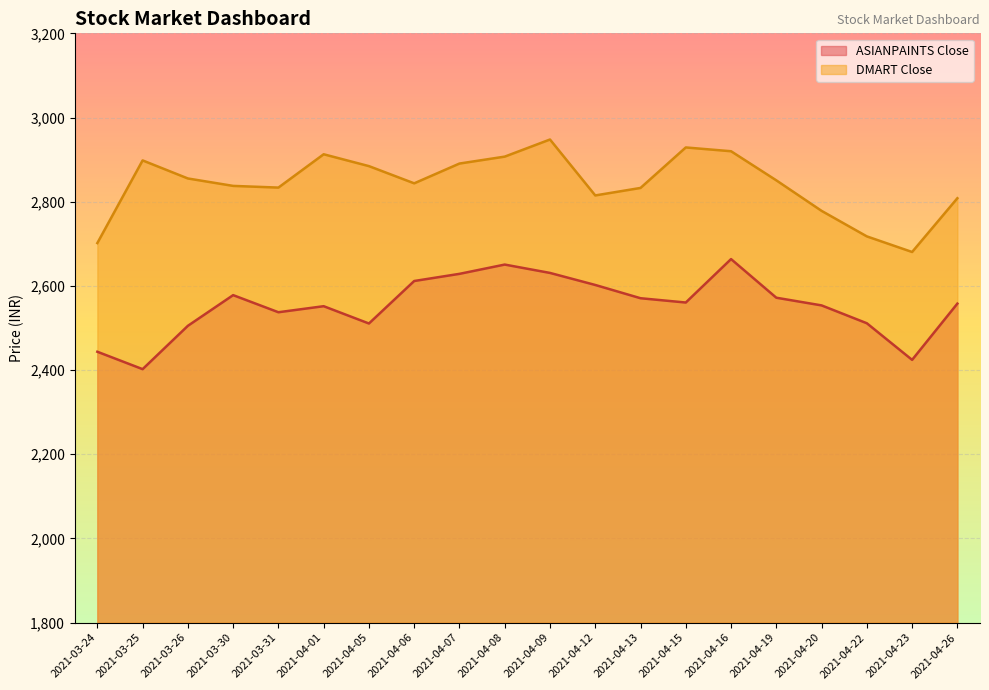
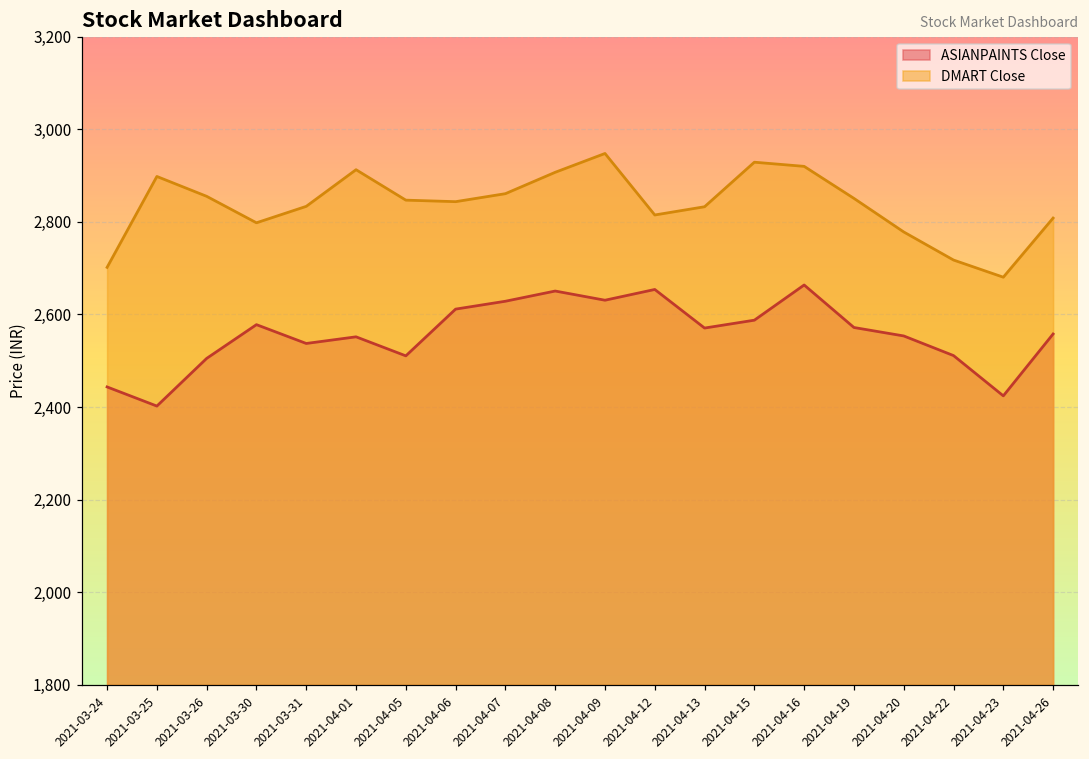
DMART Close, 2021-03-30: 2,840 -> 2,800
DMART Close, 2021-04-05: 2,880 -> 2,850
DMART Close, 2021-04-07: 2,890 -> 2,860
ASIANPAINTS Close, 2021-04-12: 2,600 -> 2,650
ASIANPAINTS Close, 2021-04-15: 2,560 -> 2,590
